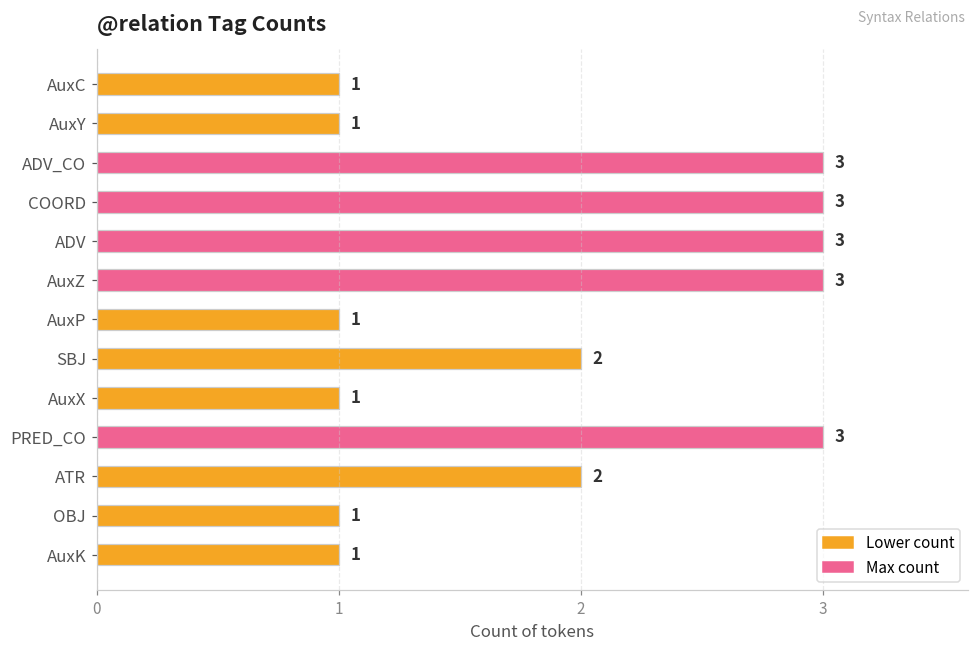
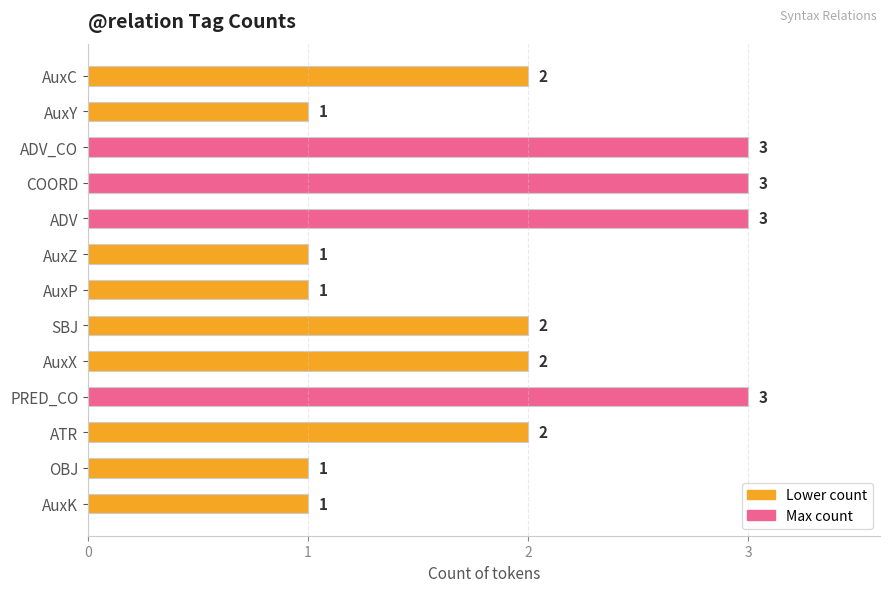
AuxC: 1 -> 2
AuxZ: 3 -> 1
AuxX: 1 -> 2
